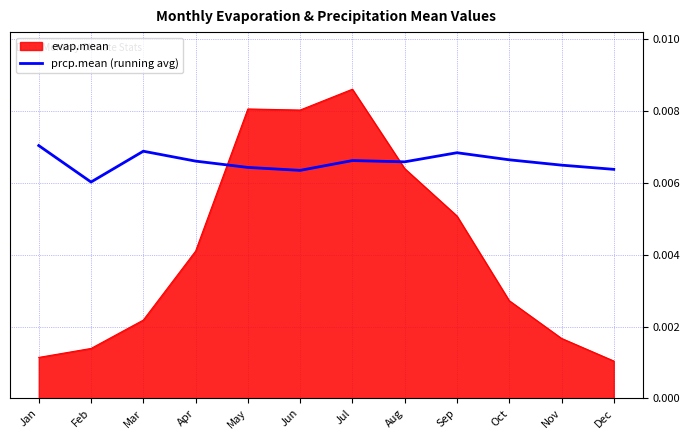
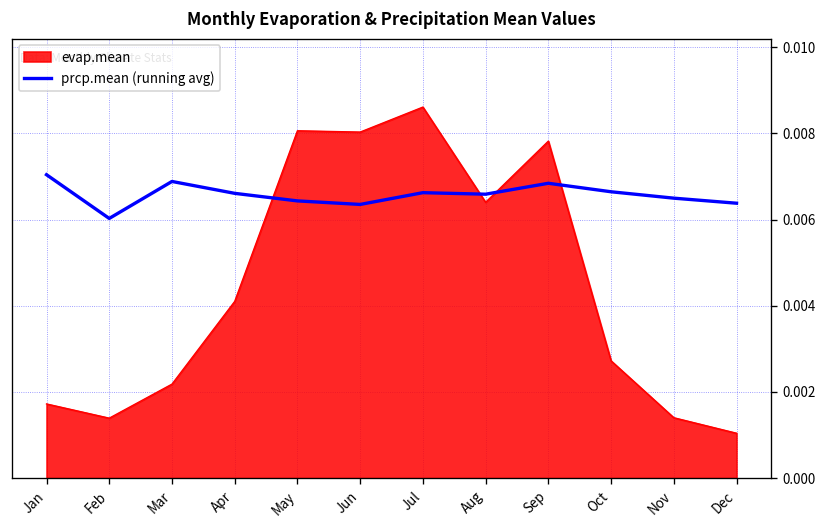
evap.mean, Jan: 0.0011 -> 0.0017
evap.mean, Sep: 0.0051 -> 0.0078
evap.mean, Nov: 0.0017 -> 0.0014
